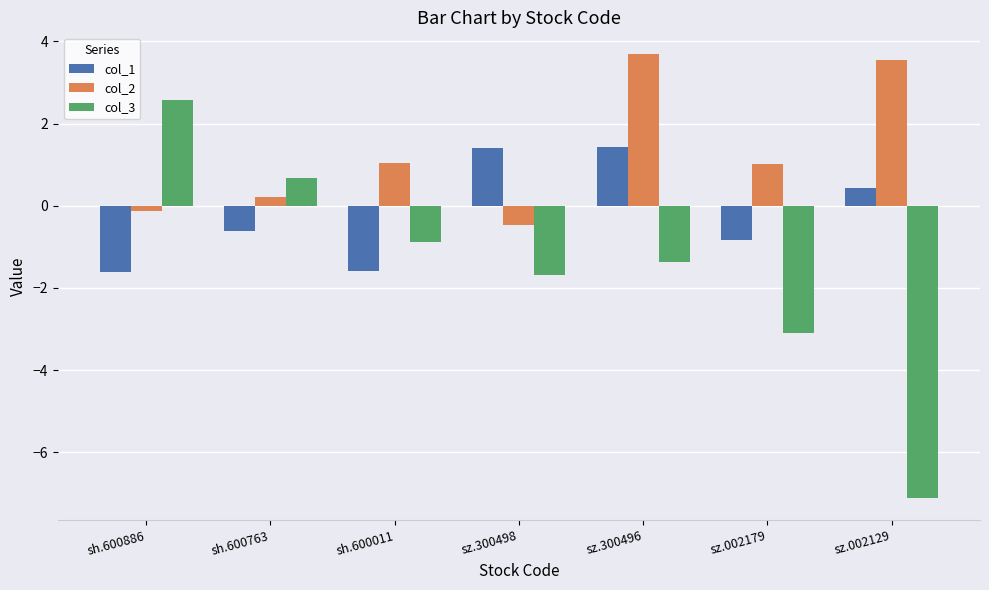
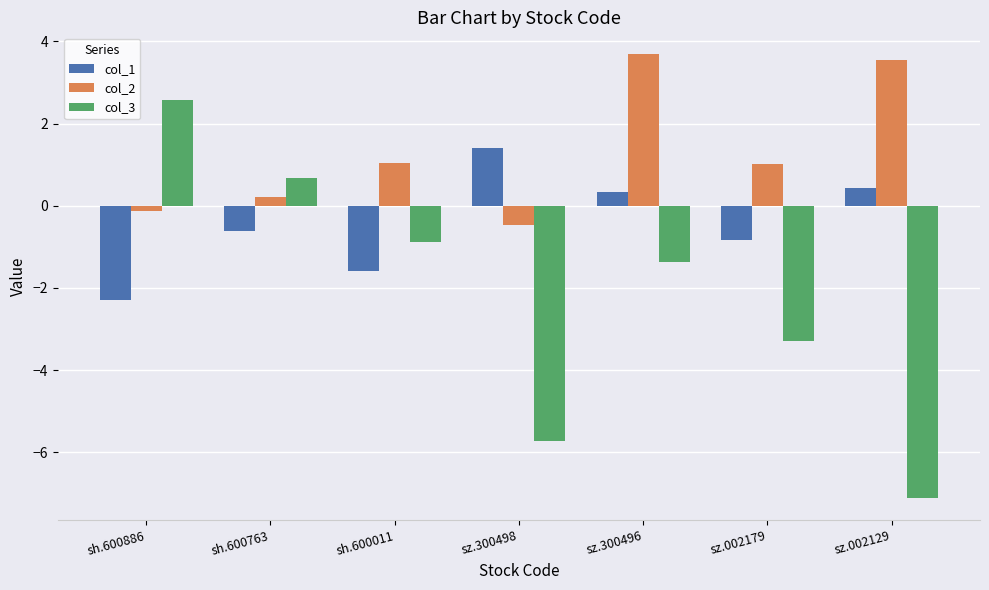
col_1, sh.600886: -1.6 -> -2.3
col_3, sz.300498: -1.7 -> -5.7
col_1, sz.300496: 1.4 -> 0.3
col_3, sz.002179: -3.1 -> -3.3
